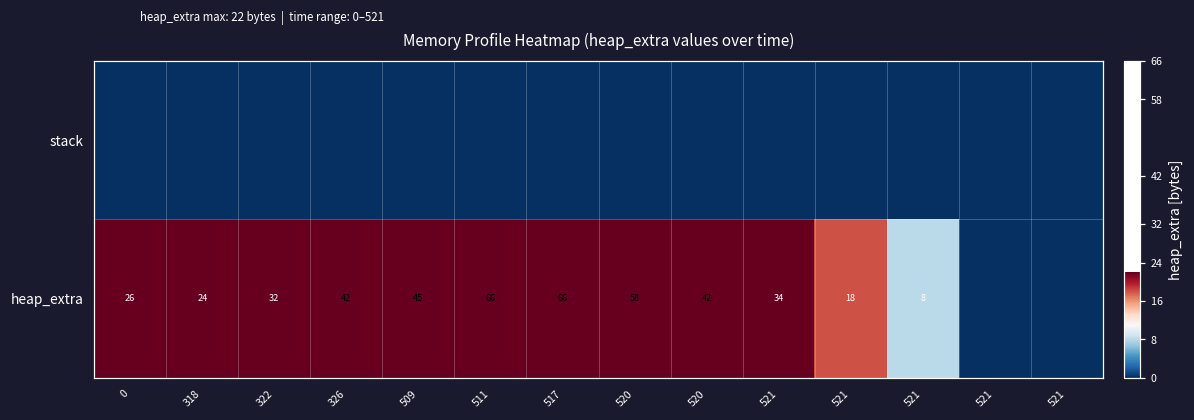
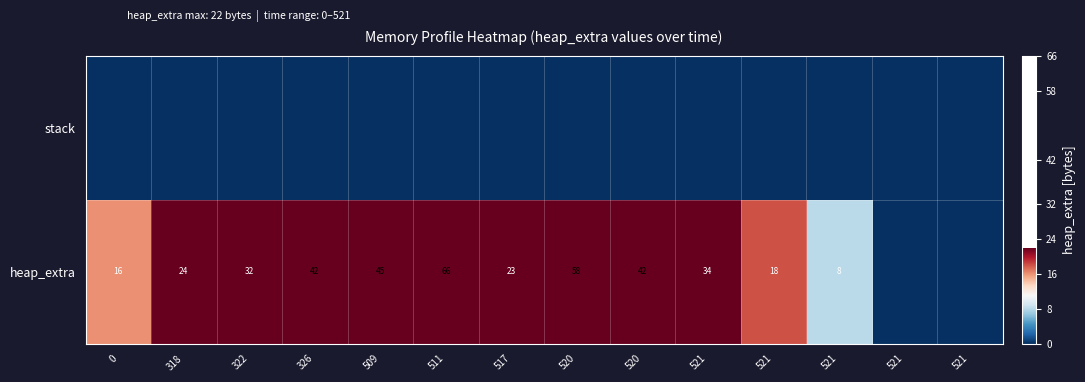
heap_extra, 0: 26 -> 16
heap_extra, 517: 66 -> 23
